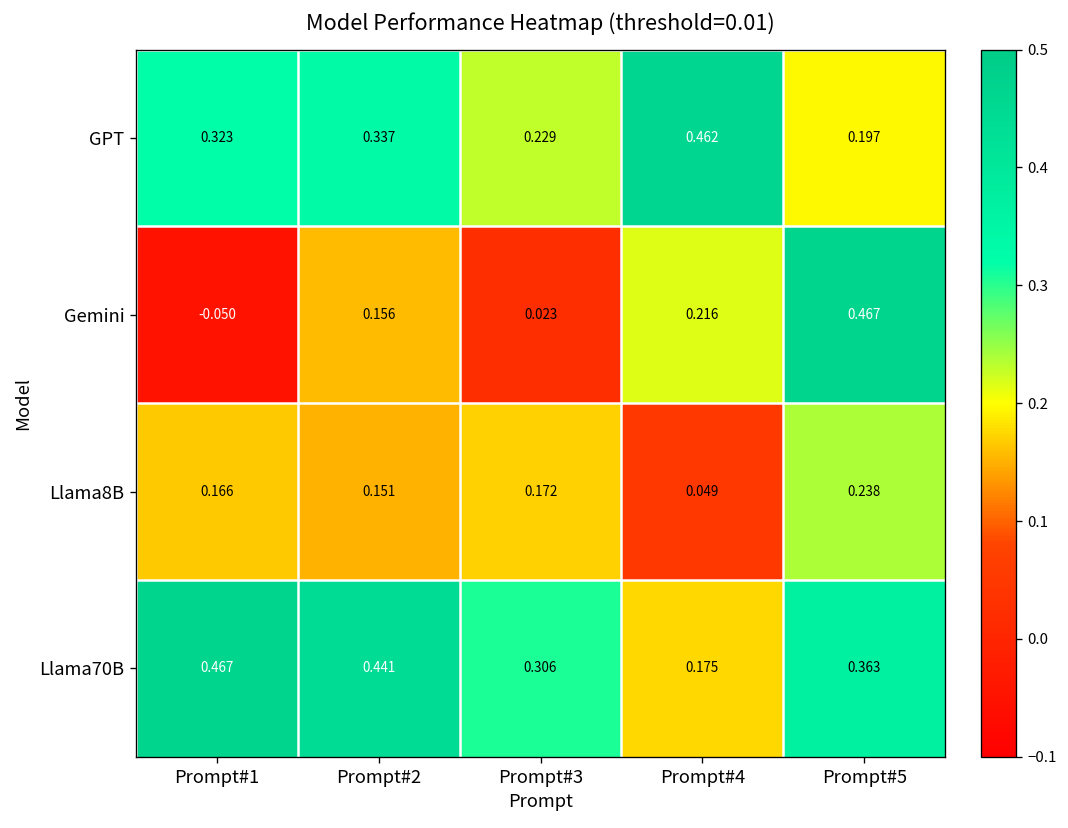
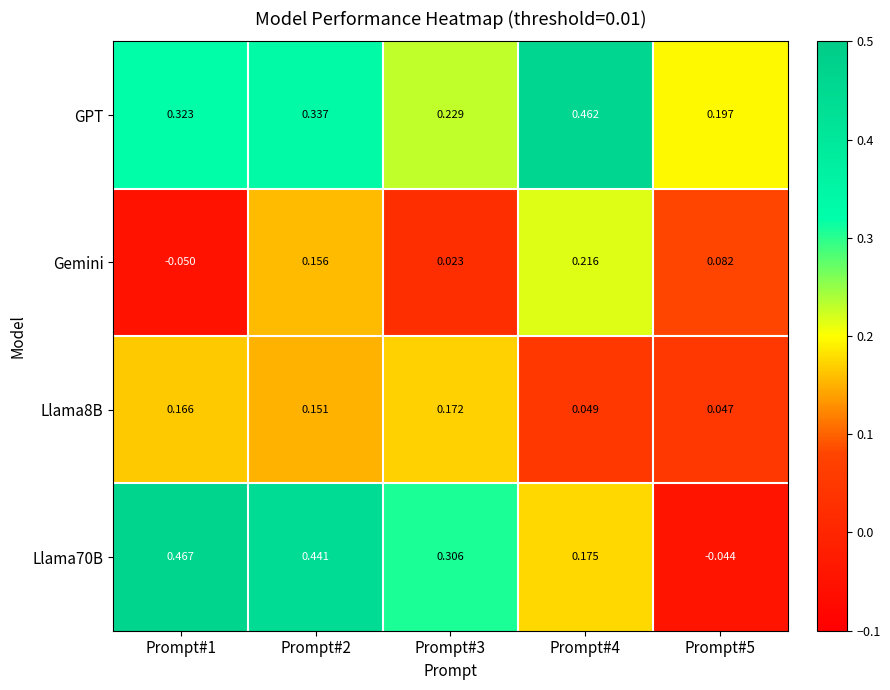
Gemini, Prompt#5: 0.467 -> 0.082
Llama8B, Prompt#5: 0.238 -> 0.047
Llama70B, Prompt#5: 0.363 -> -0.044
